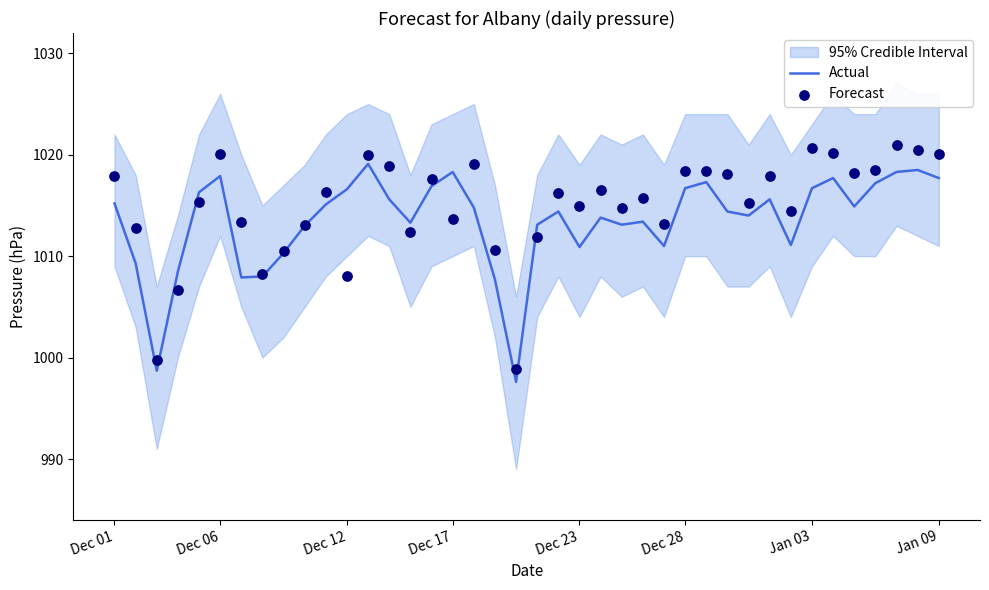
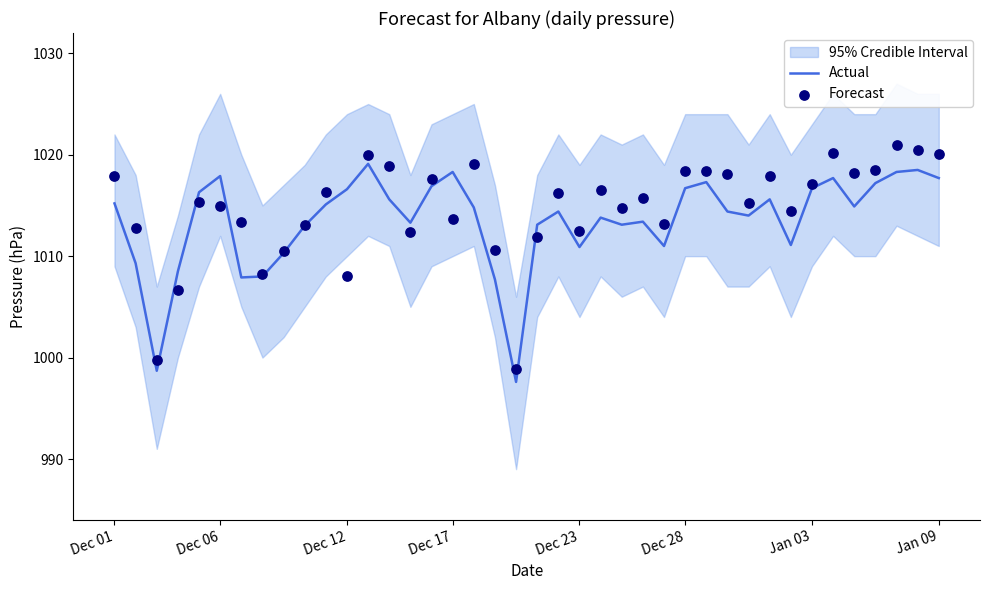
Forecast, Dec 06: 1020.1 -> 1014.9
Forecast, Dec 23: 1014.9 -> 1012.5
Forecast, Jan 03: 1020.7 -> 1017.1
